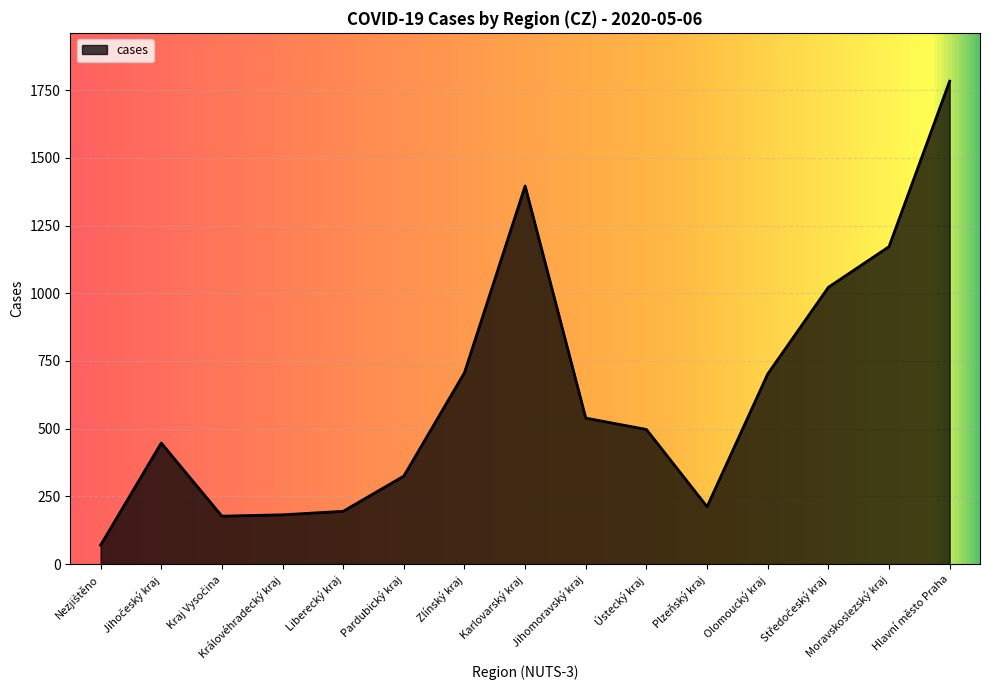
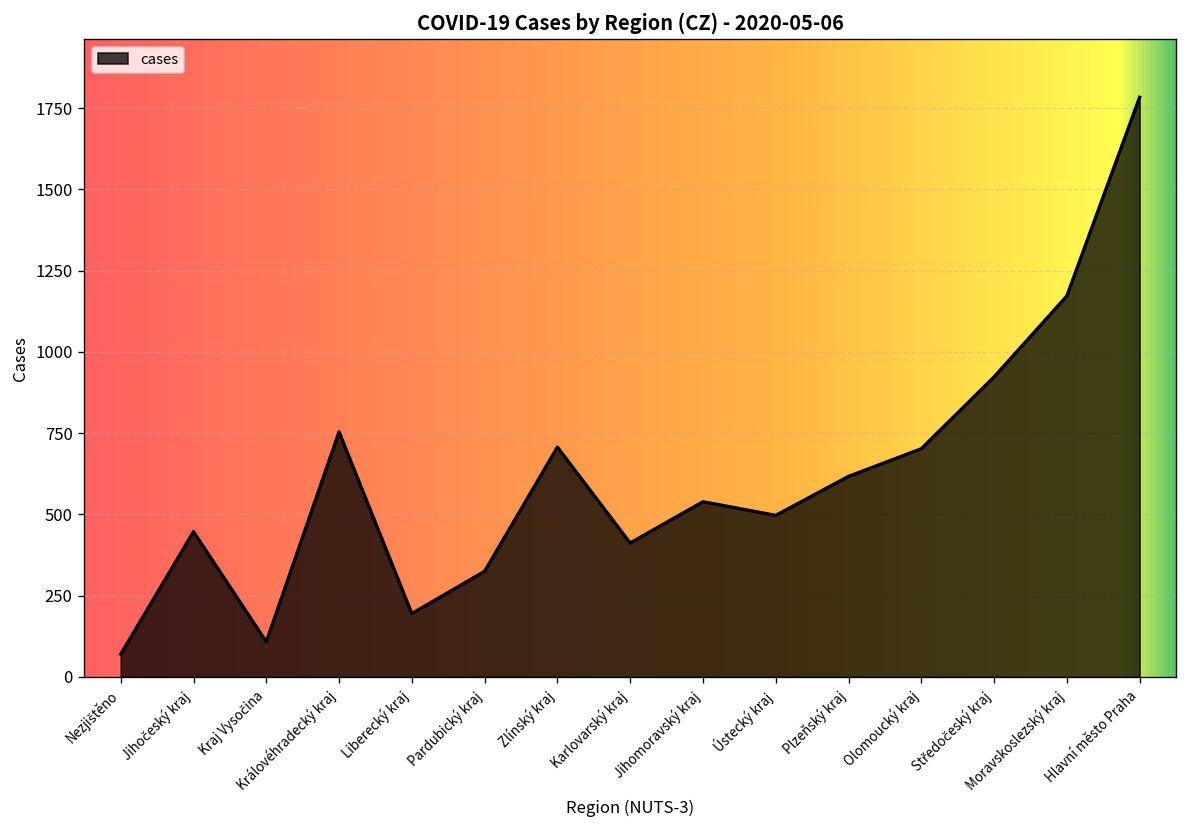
Kraj Vysočina: 180 -> 110
Královéhradecký kraj: 180 -> 750
Karlovarský kraj: 1400 -> 410
Plzeňský kraj: 210 -> 620
Středočeský kraj: 1020 -> 920
